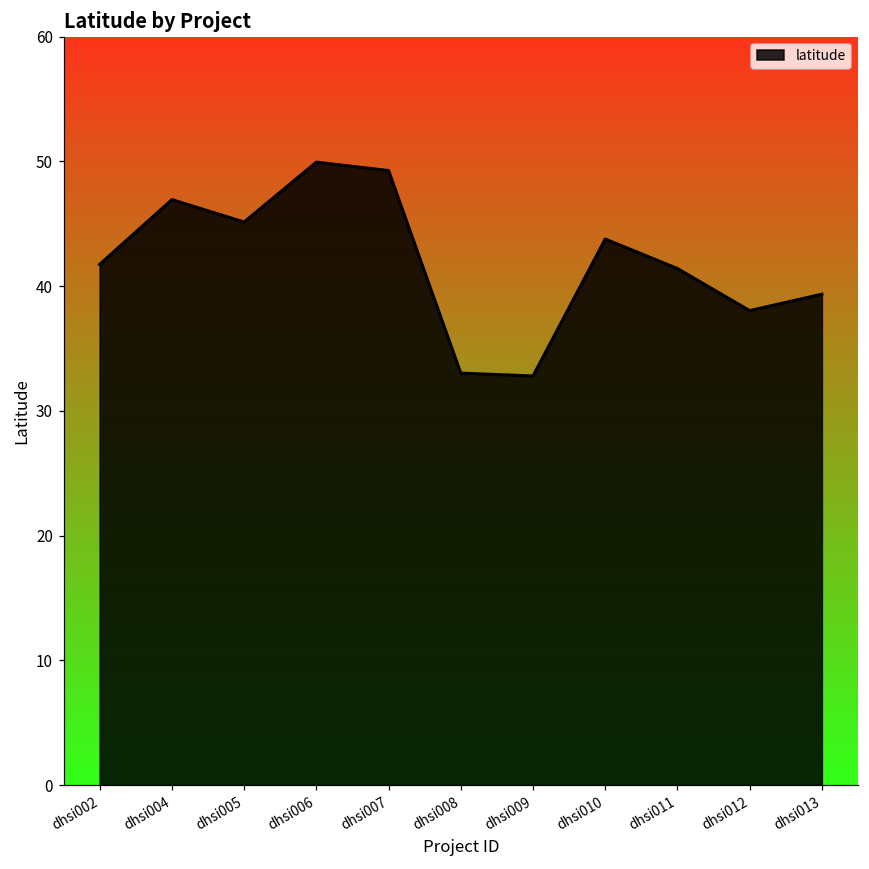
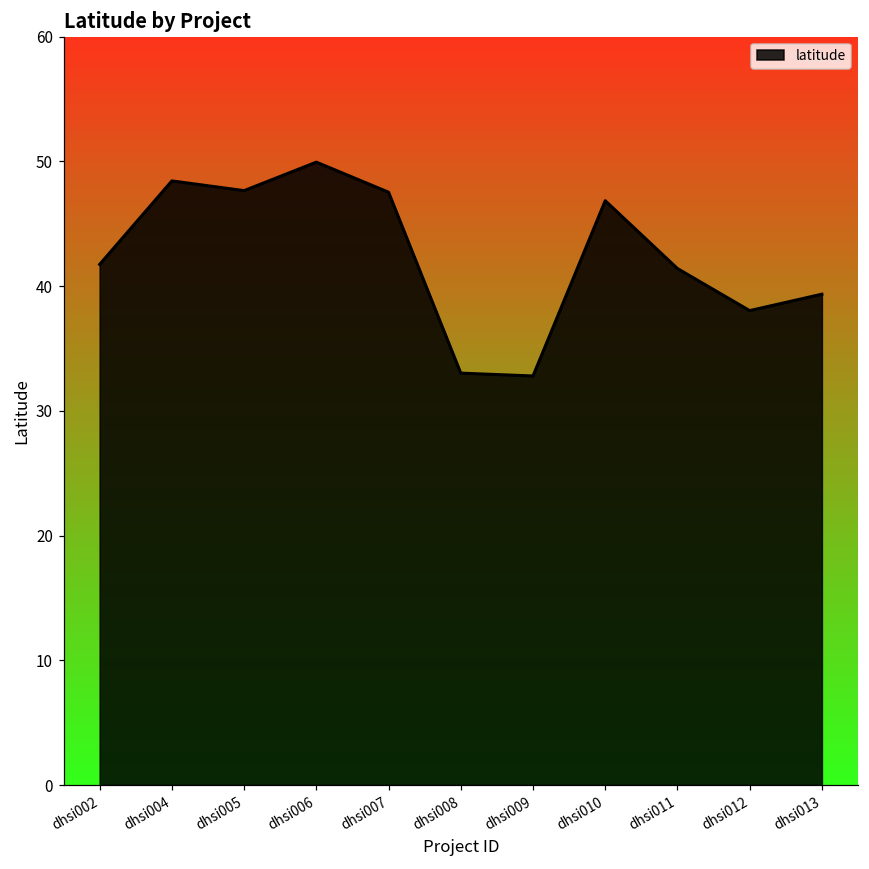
dhsi004: 46.9 -> 48.4
dhsi005: 45.1 -> 47.7
dhsi007: 49.3 -> 47.5
dhsi010: 43.8 -> 46.8
